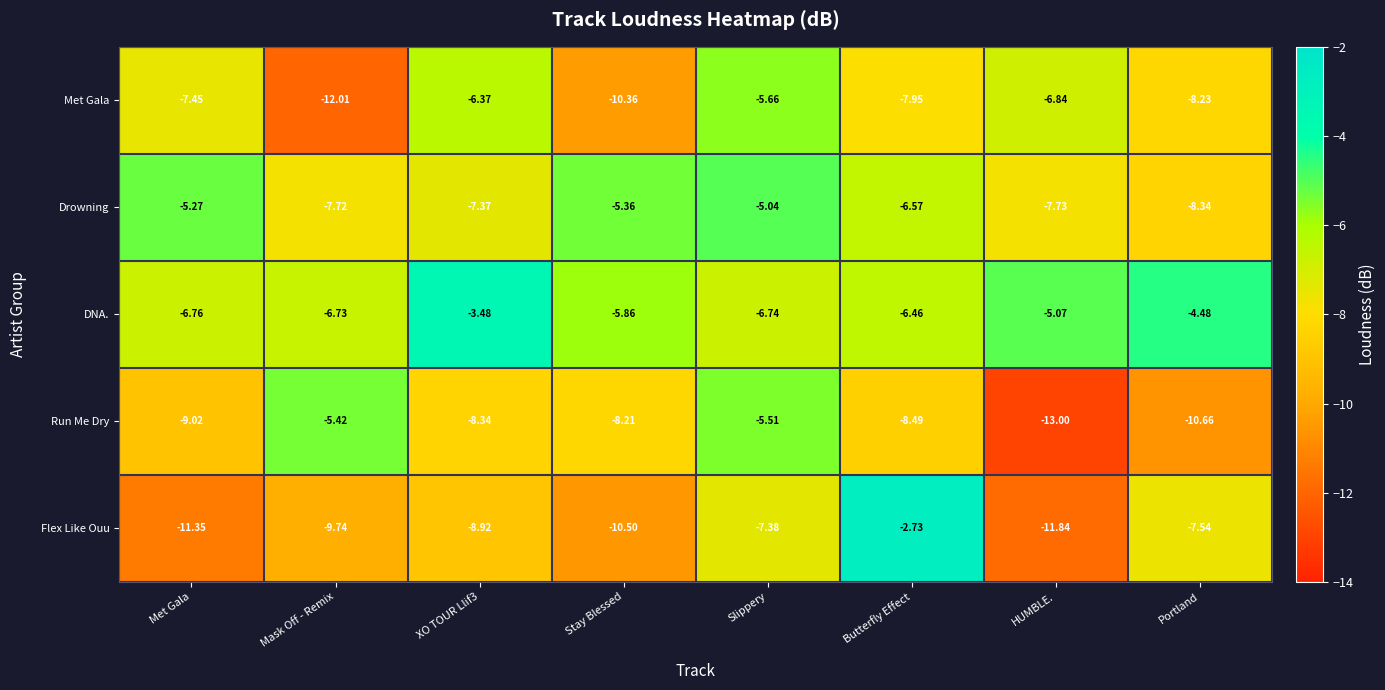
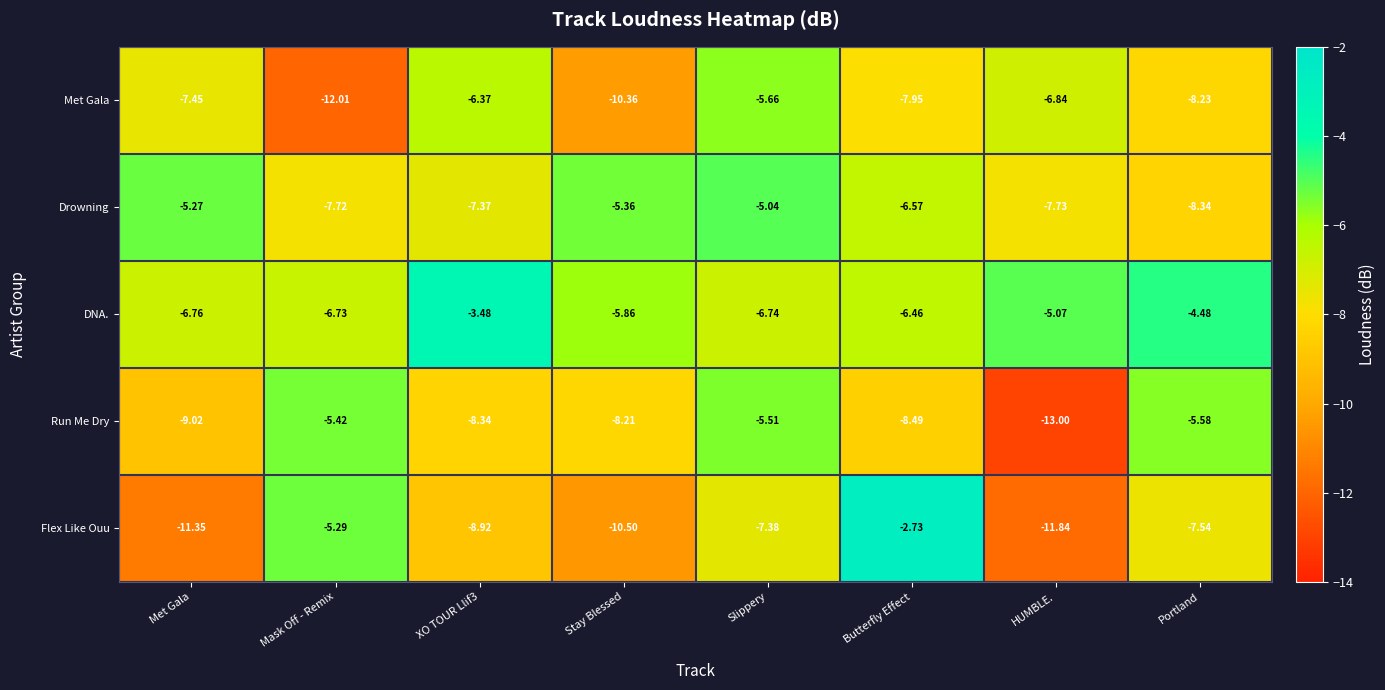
Run Me Dry, Portland: -10.66 -> -5.58
Flex Like Ouu, Mask Off - Remix: -9.74 -> -5.29
